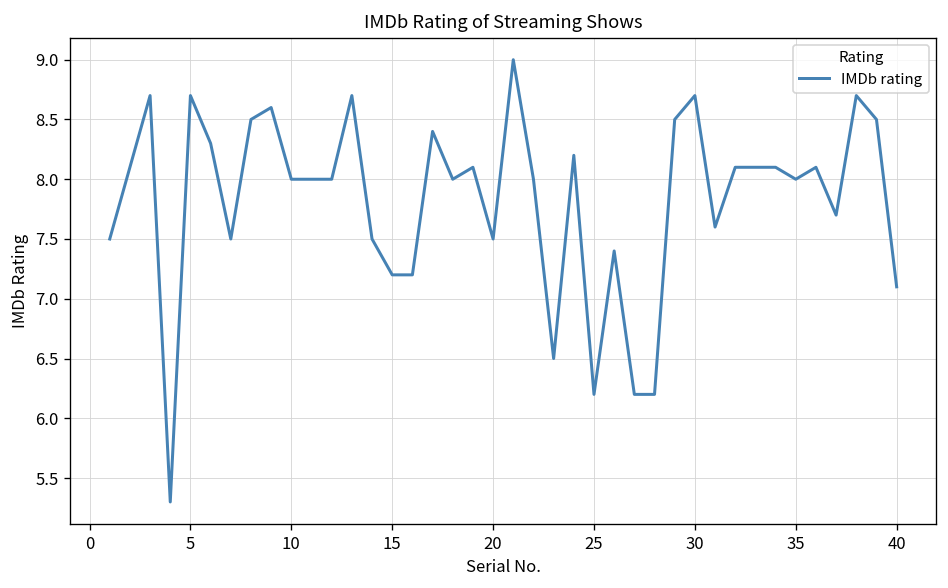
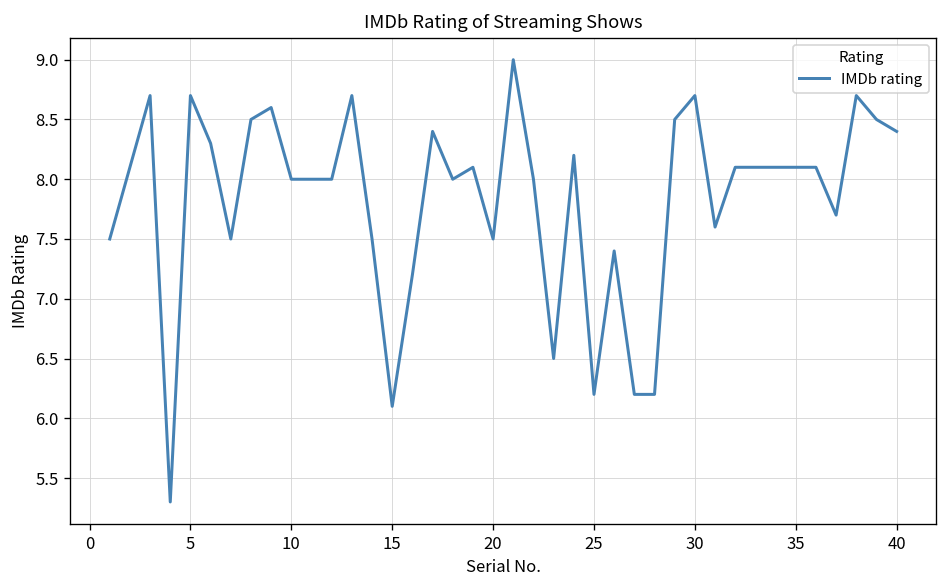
15: 7.2 -> 6.1
35: 8.0 -> 8.1
40: 7.1 -> 8.4
